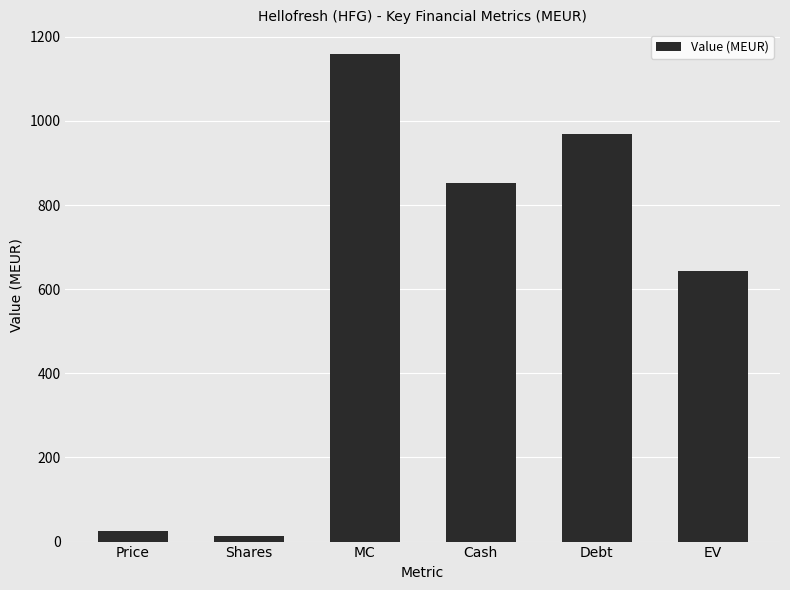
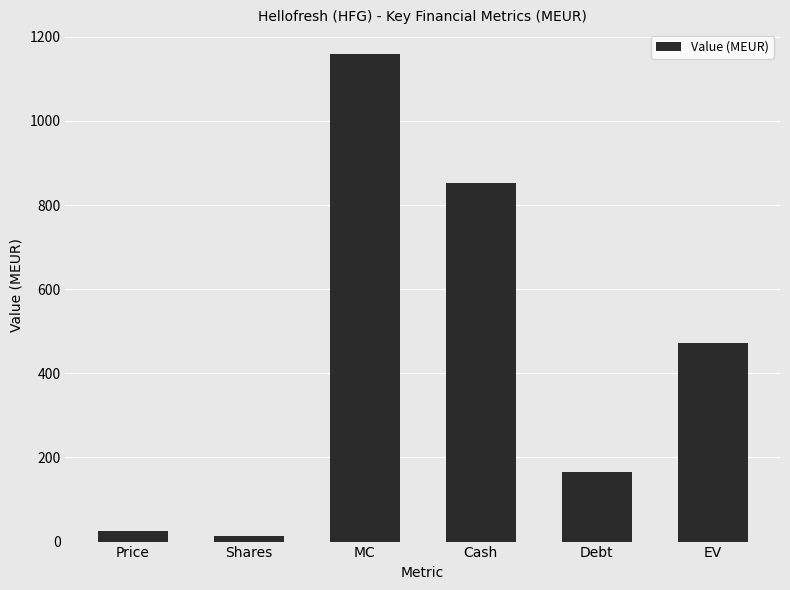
Debt: 970 -> 170
EV: 640 -> 470
